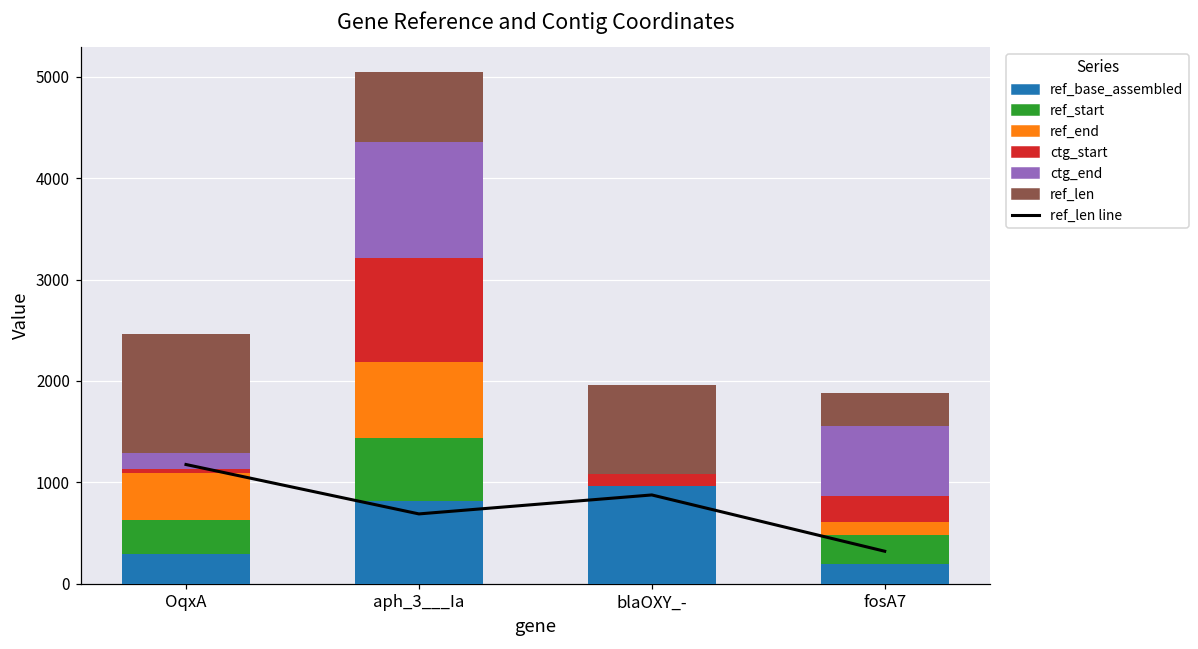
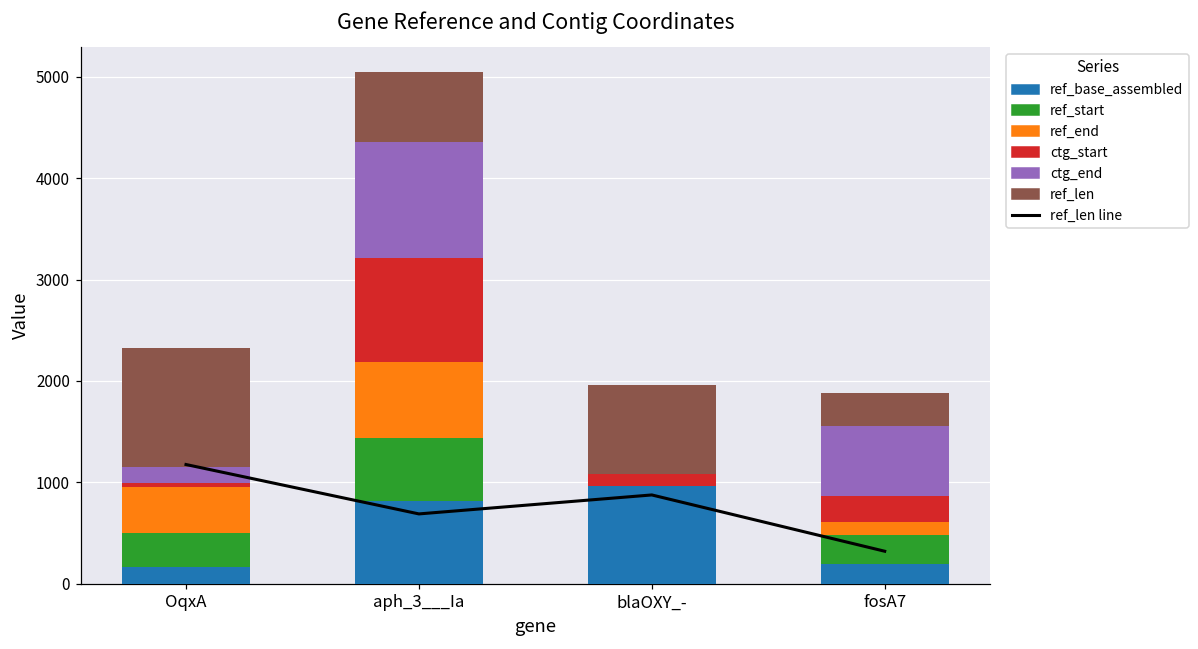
ref_base_assembled, OqxA: 300 -> 200
